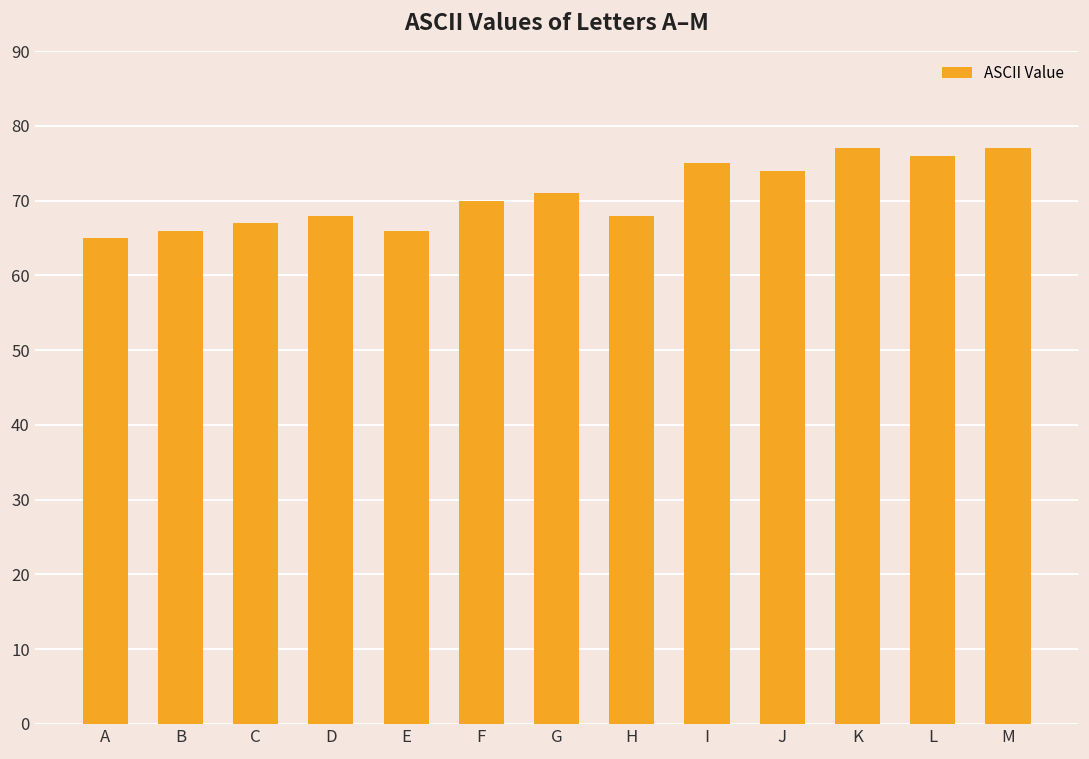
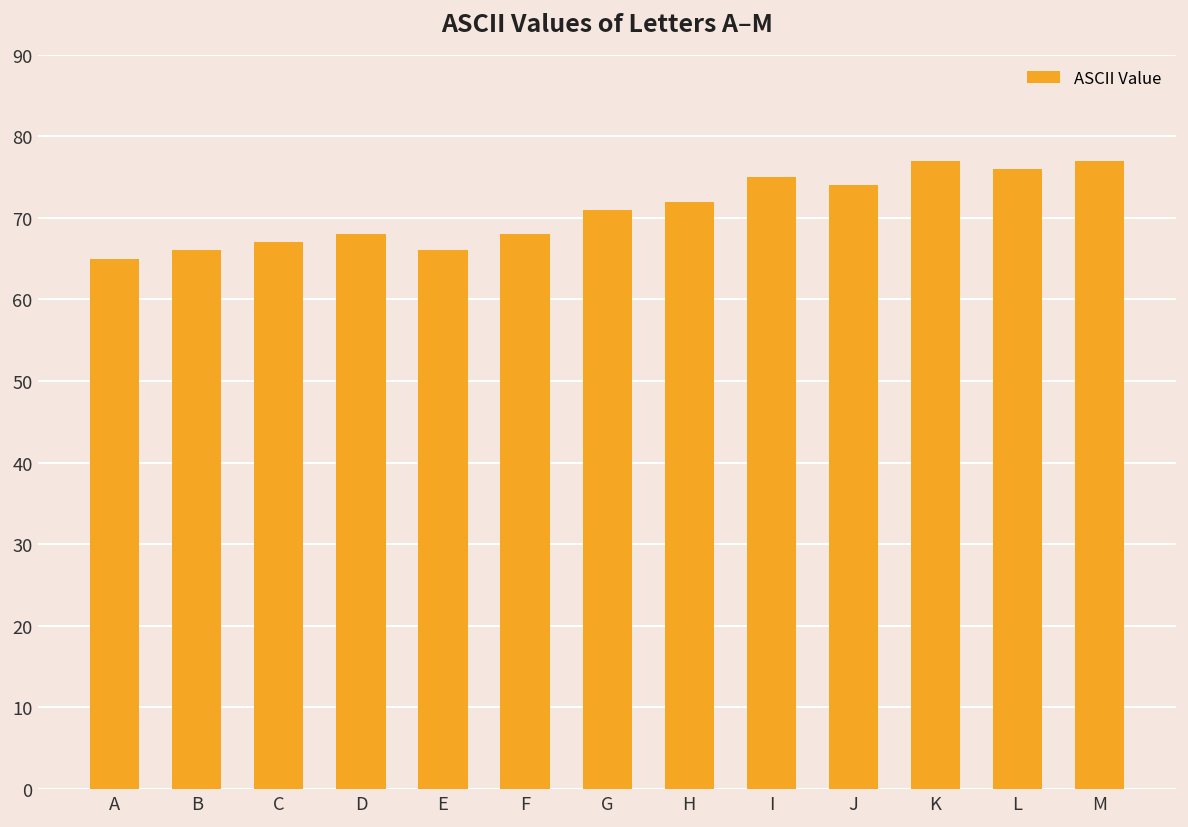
F: 70 -> 68
H: 68 -> 72
